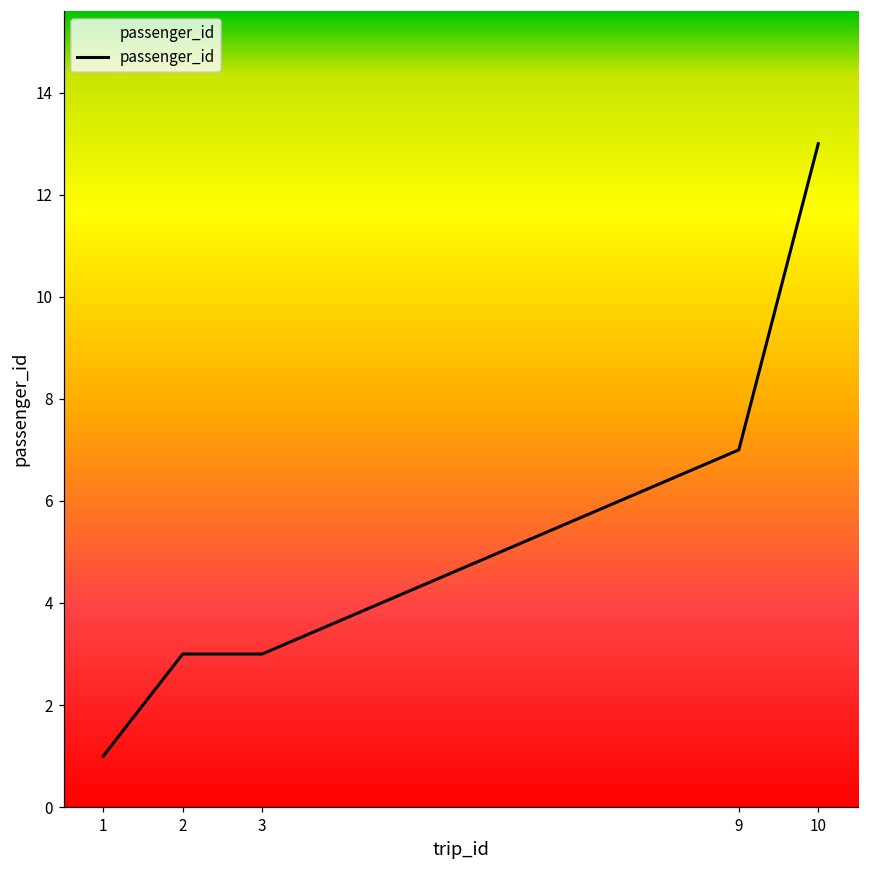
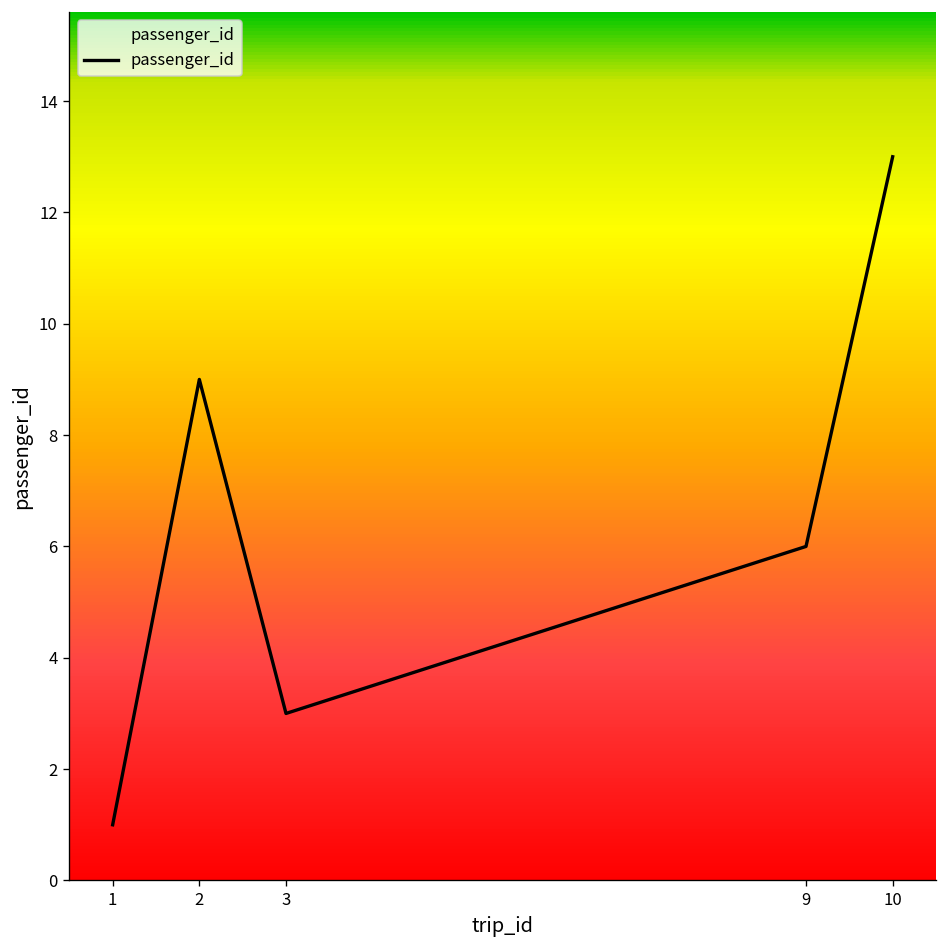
2: 3 -> 9
9: 7 -> 6
